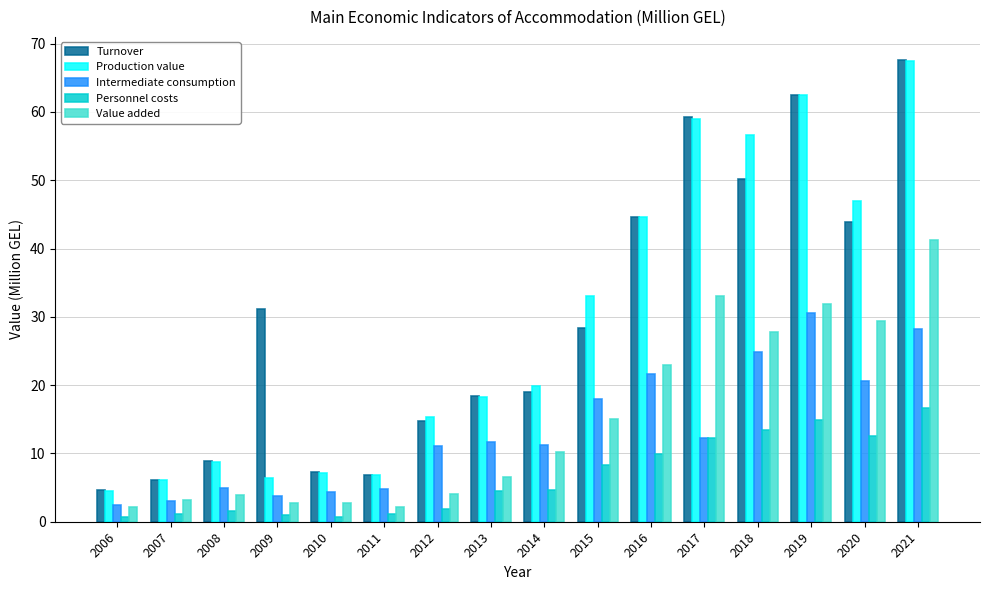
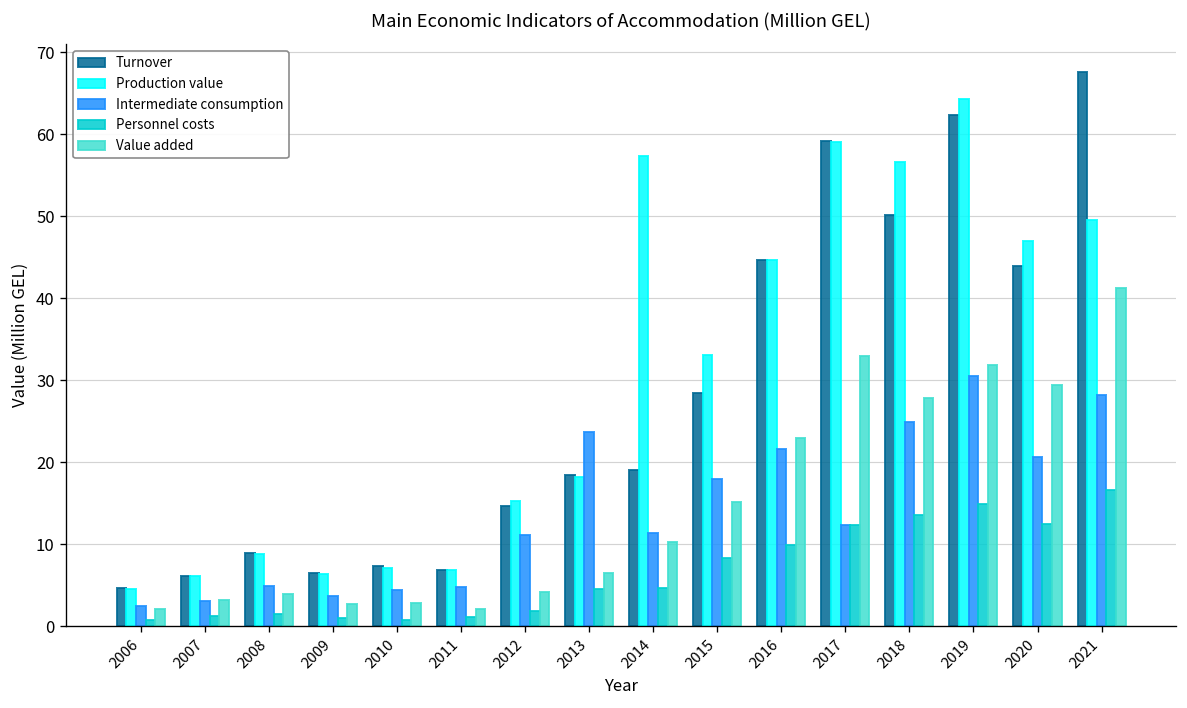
Turnover, 2009: 31 -> 7
Intermediate consumption, 2013: 12 -> 24
Production value, 2014: 20 -> 57
Production value, 2019: 62 -> 64
Production value, 2021: 68 -> 50
